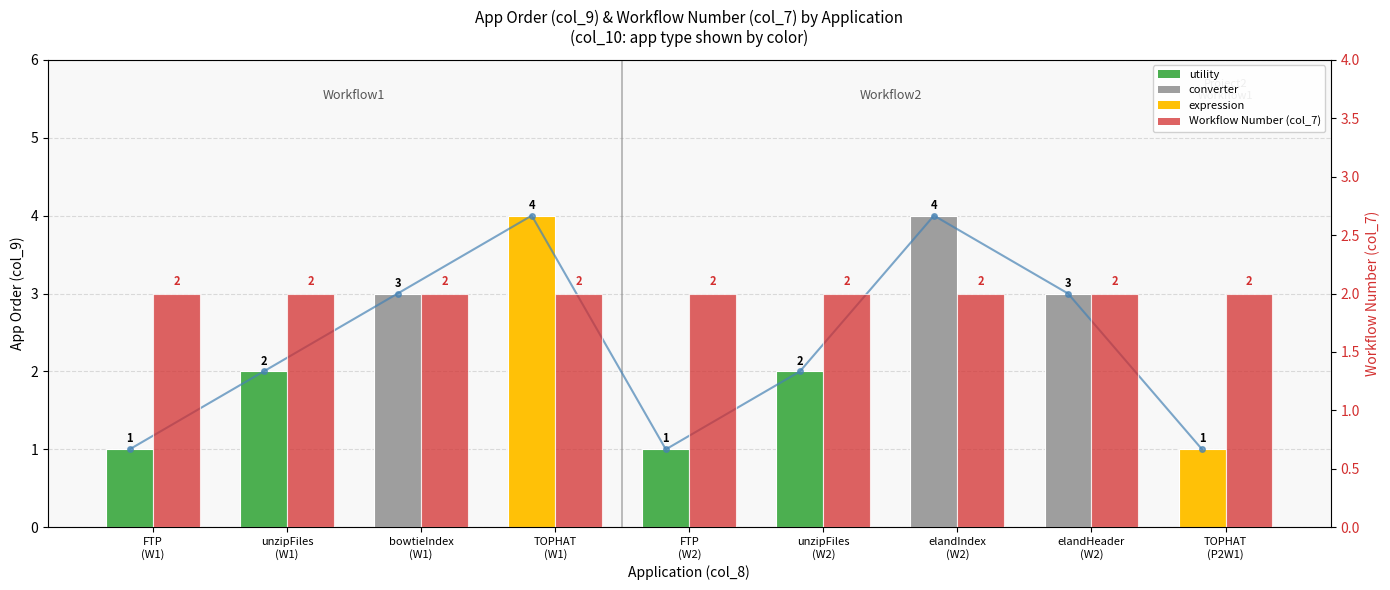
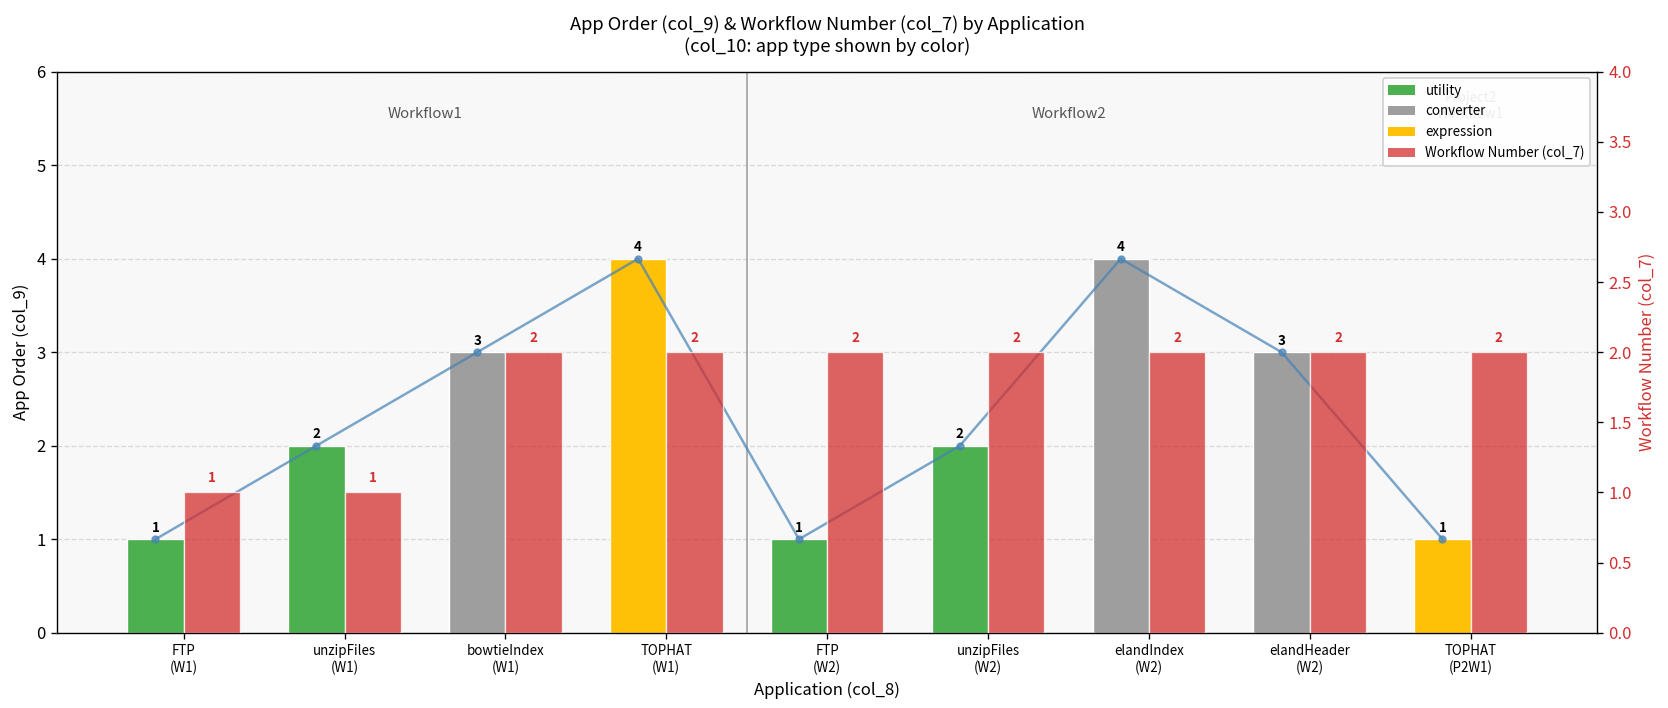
Workflow Number (col_7), FTP (W1): 2 -> 1
Workflow Number (col_7), unzipFiles (W1): 2 -> 1
